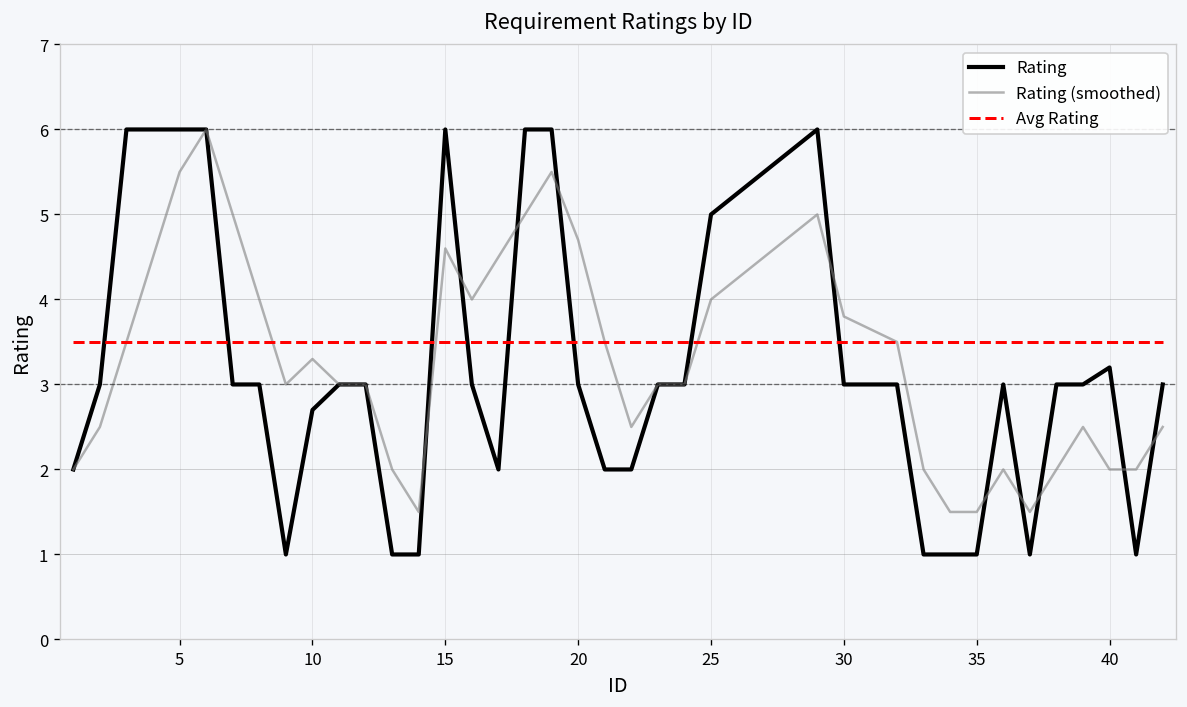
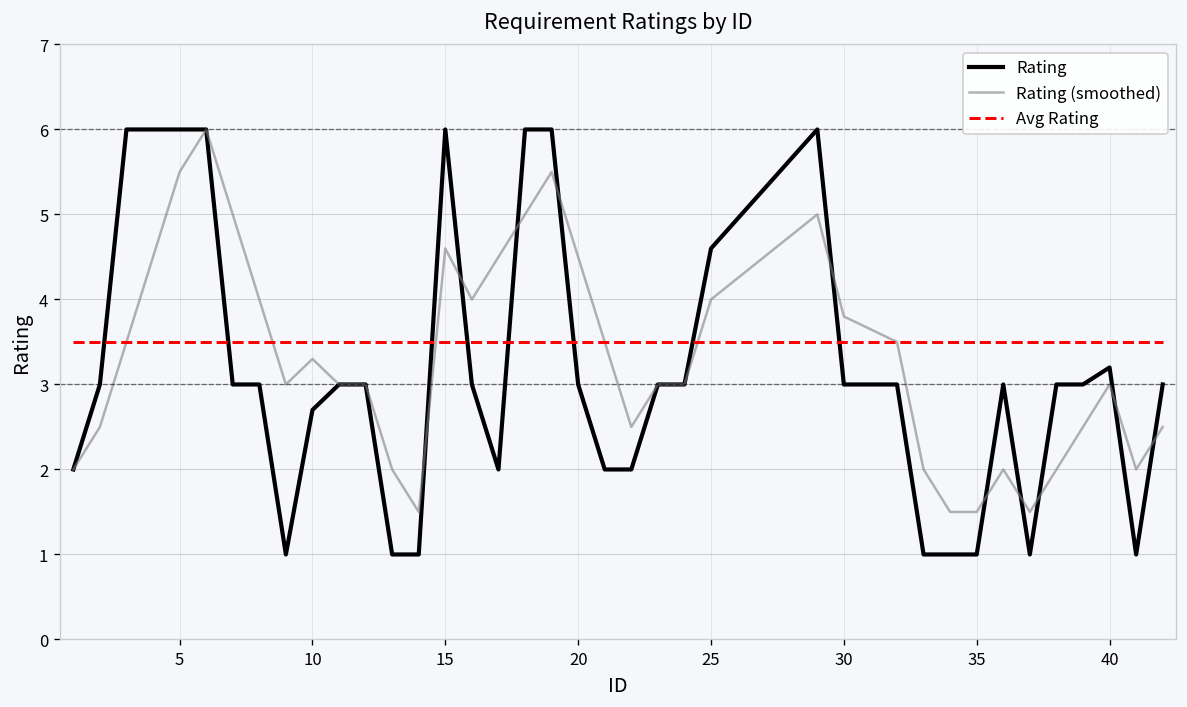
Rating (smoothed), 20: 4.7 -> 4.5
Rating, 25: 5.0 -> 4.6
Rating (smoothed), 40: 2 -> 3
